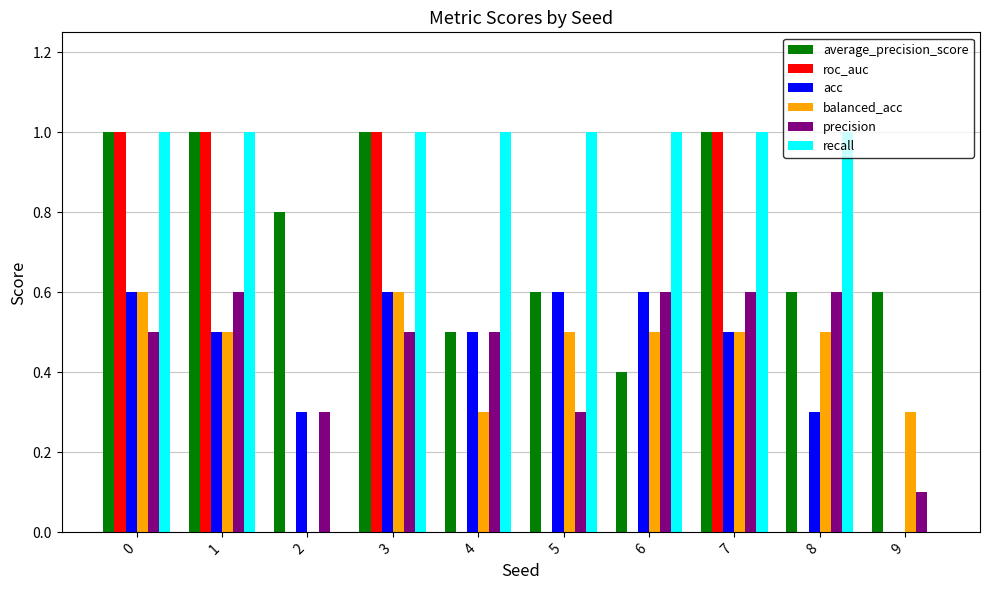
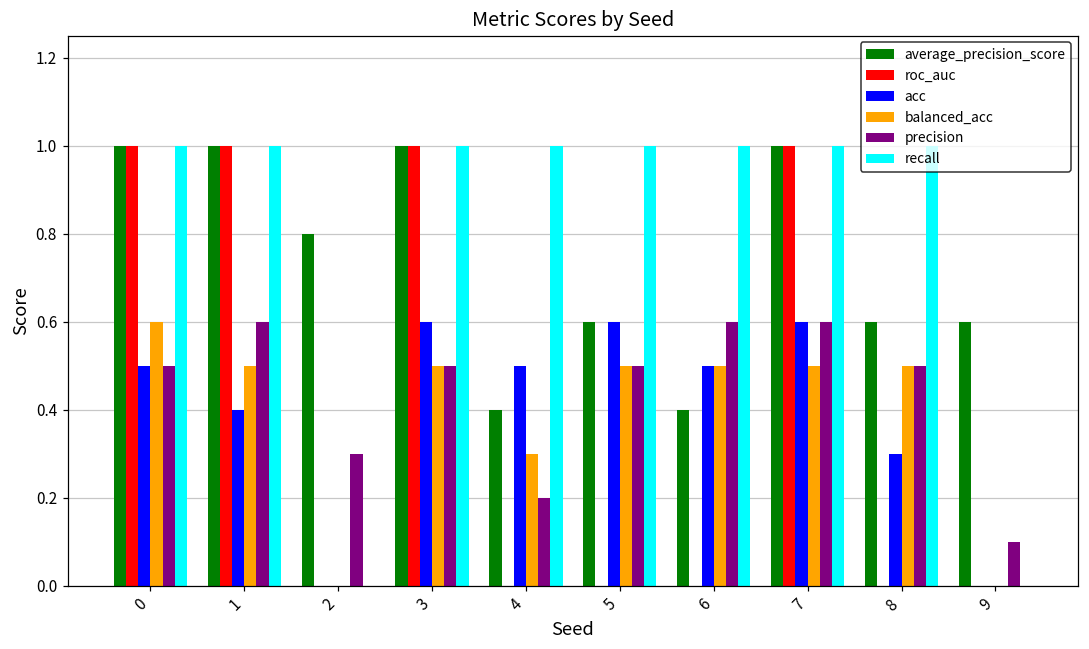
acc, 0: 0.6 -> 0.5
acc, 1: 0.5 -> 0.4
acc, 2: 0.3 -> 0.0
balanced_acc, 3: 0.6 -> 0.5
average_precision_score, 4: 0.5 -> 0.4
precision, 4: 0.5 -> 0.2
precision, 5: 0.3 -> 0.5
acc, 6: 0.6 -> 0.5
acc, 7: 0.5 -> 0.6
precision, 8: 0.6 -> 0.5
balanced_acc, 9: 0.3 -> 0.0
